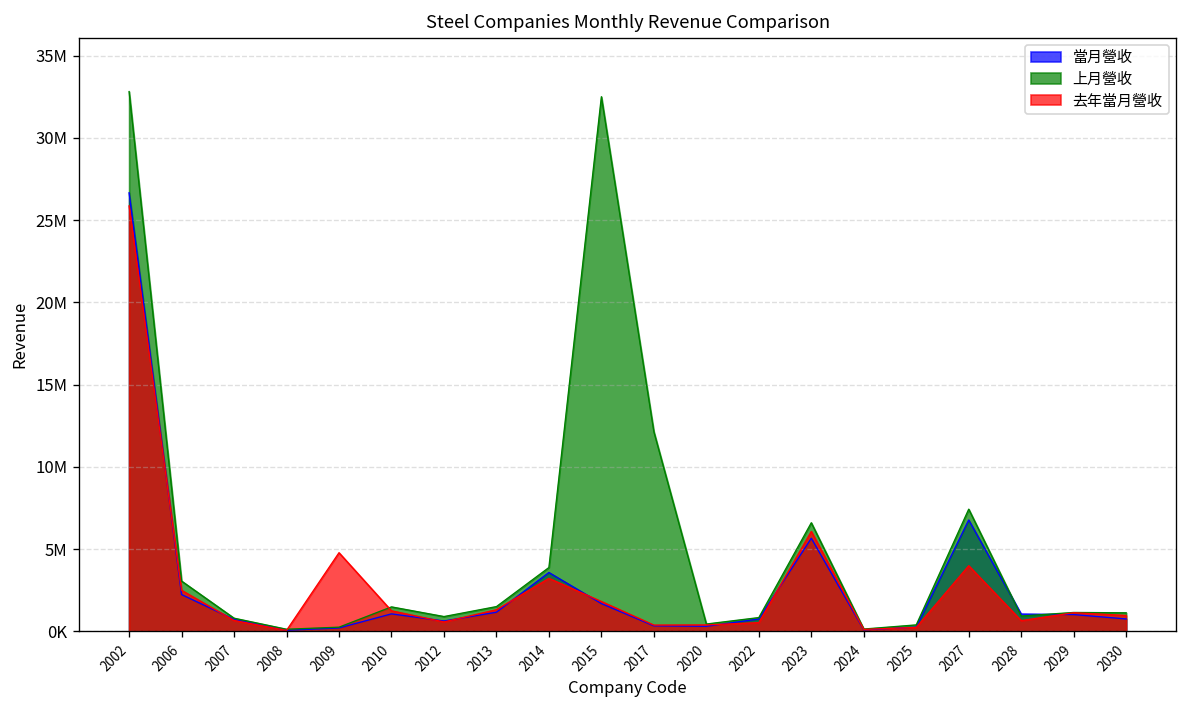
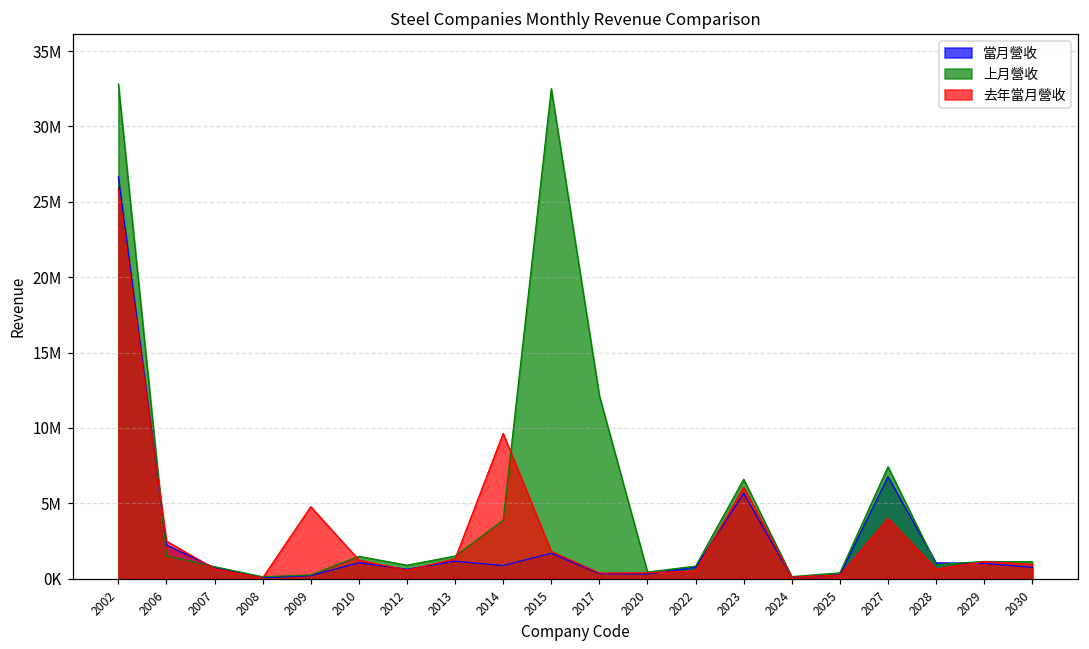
上月營收, 2006: 3100000 -> 1500000
當月營收, 2014: 3600000 -> 900000
去年當月營收, 2014: 3200000 -> 9600000
